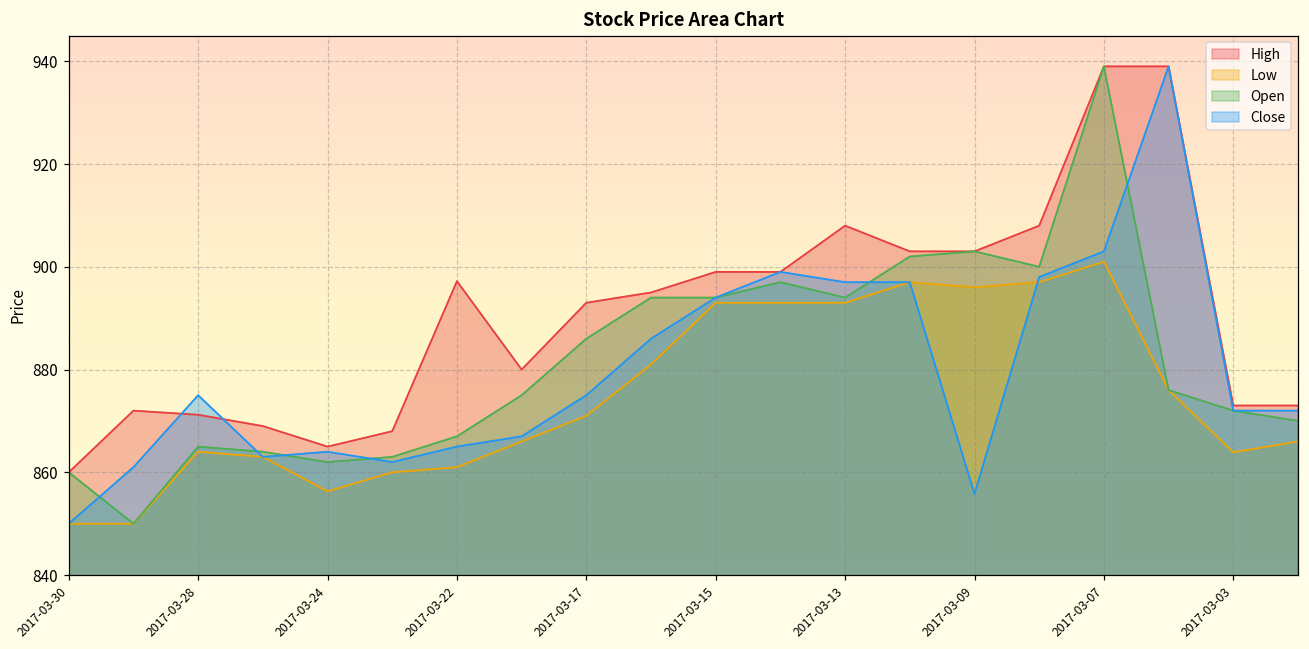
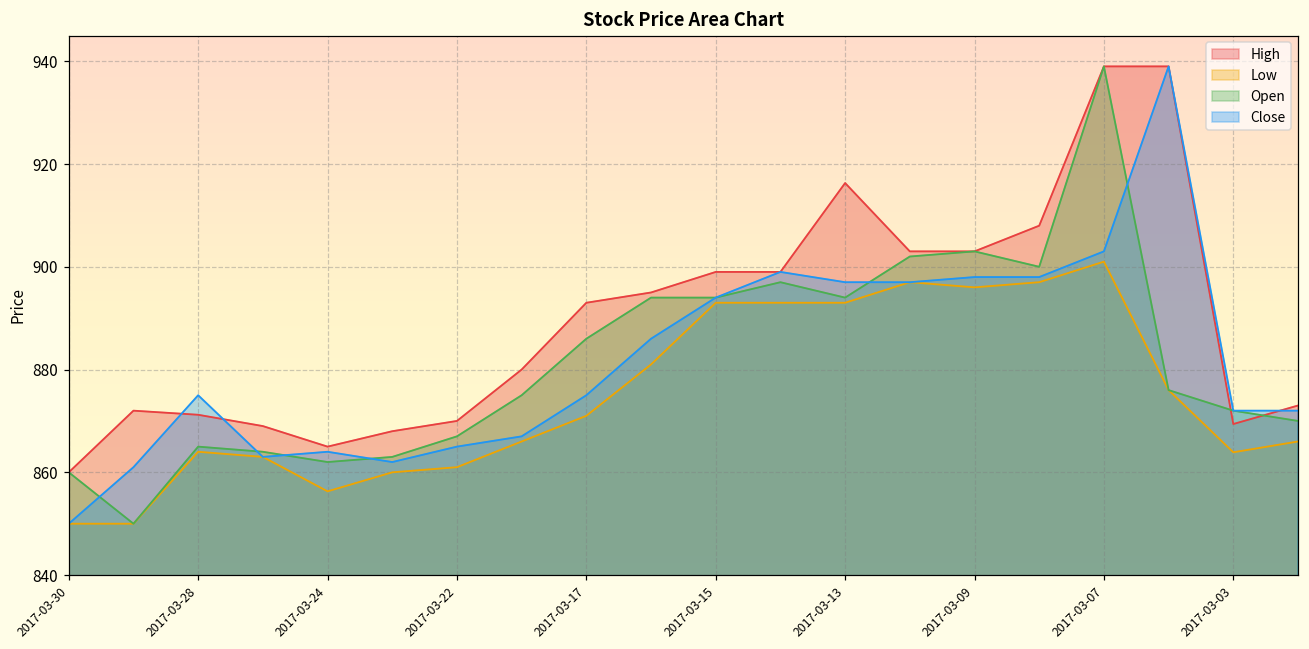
High, 2017-03-22: 897 -> 870
High, 2017-03-13: 908 -> 916
Close, 2017-03-09: 856 -> 898
High, 2017-03-03: 873 -> 869
